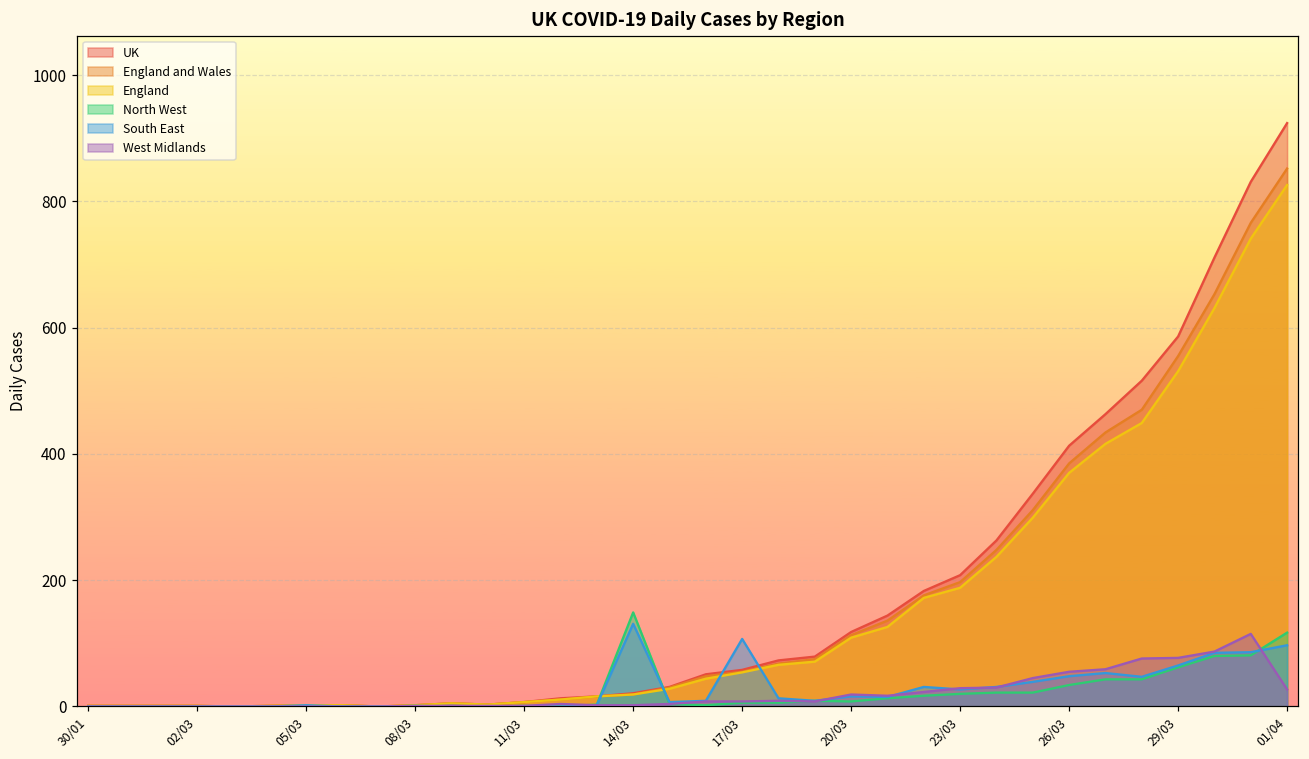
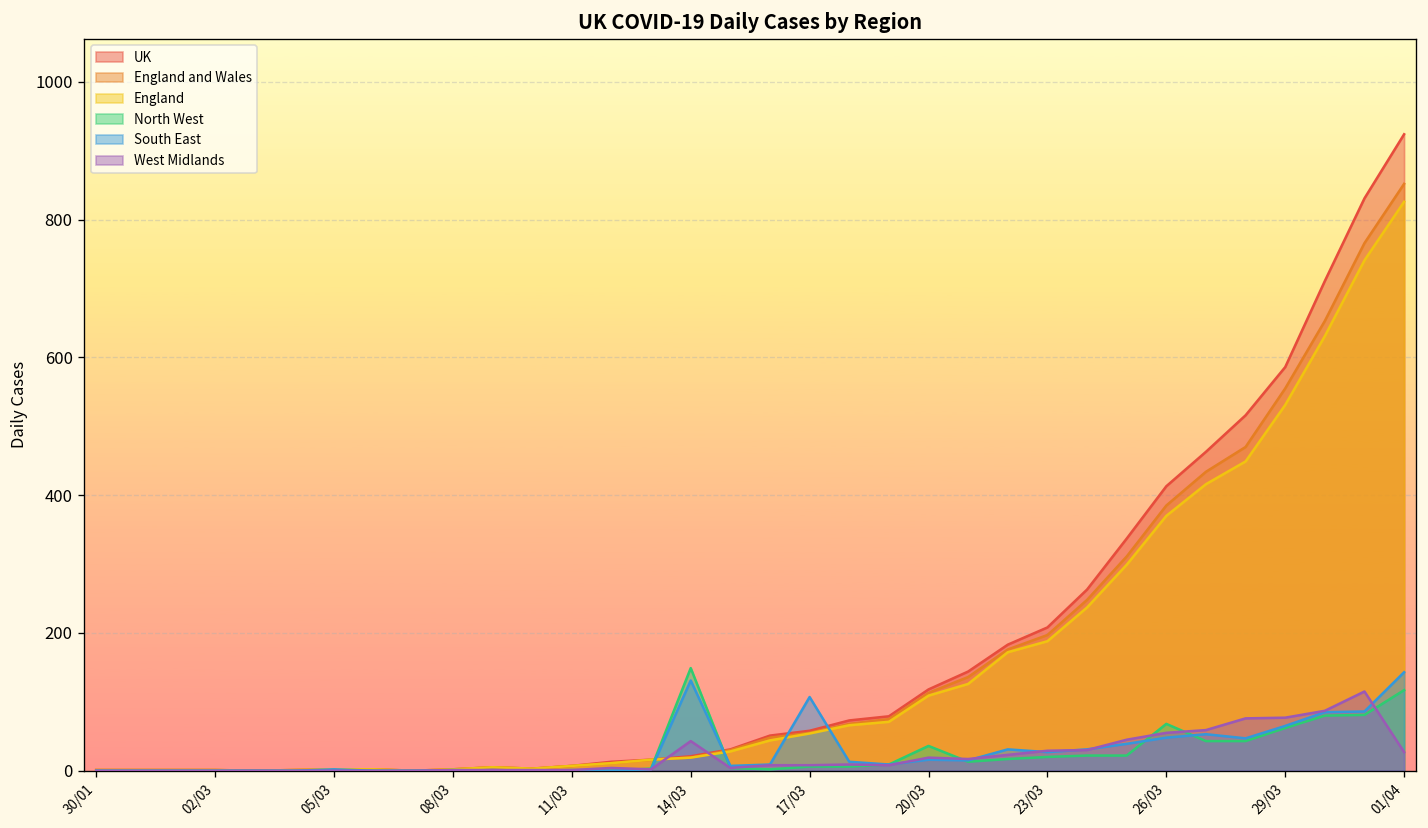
West Midlands, 14/03: 0 -> 40
North West, 20/03: 10 -> 40
North West, 26/03: 30 -> 70
South East, 01/04: 100 -> 140
